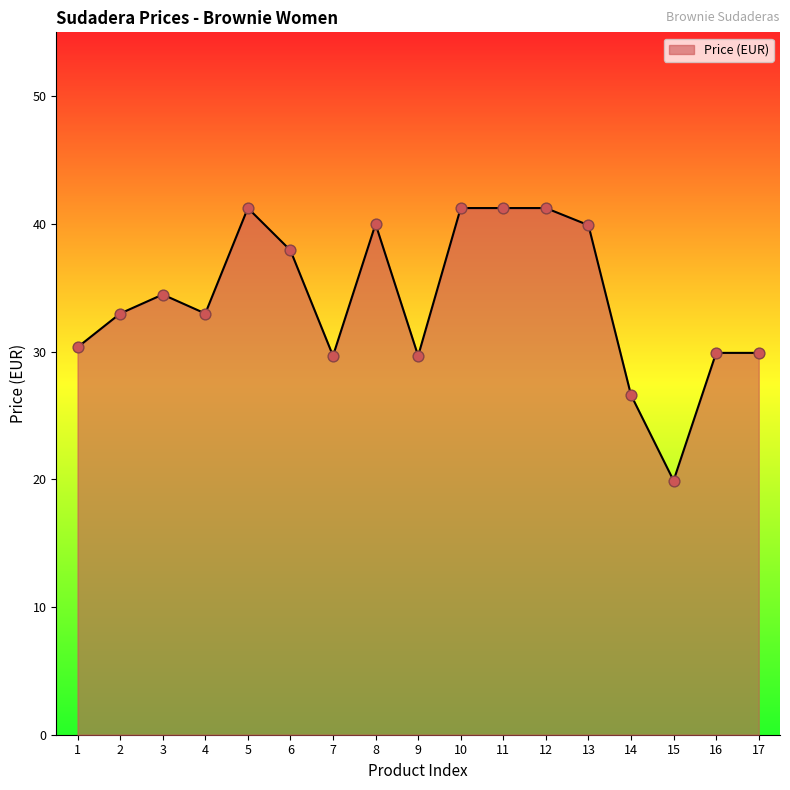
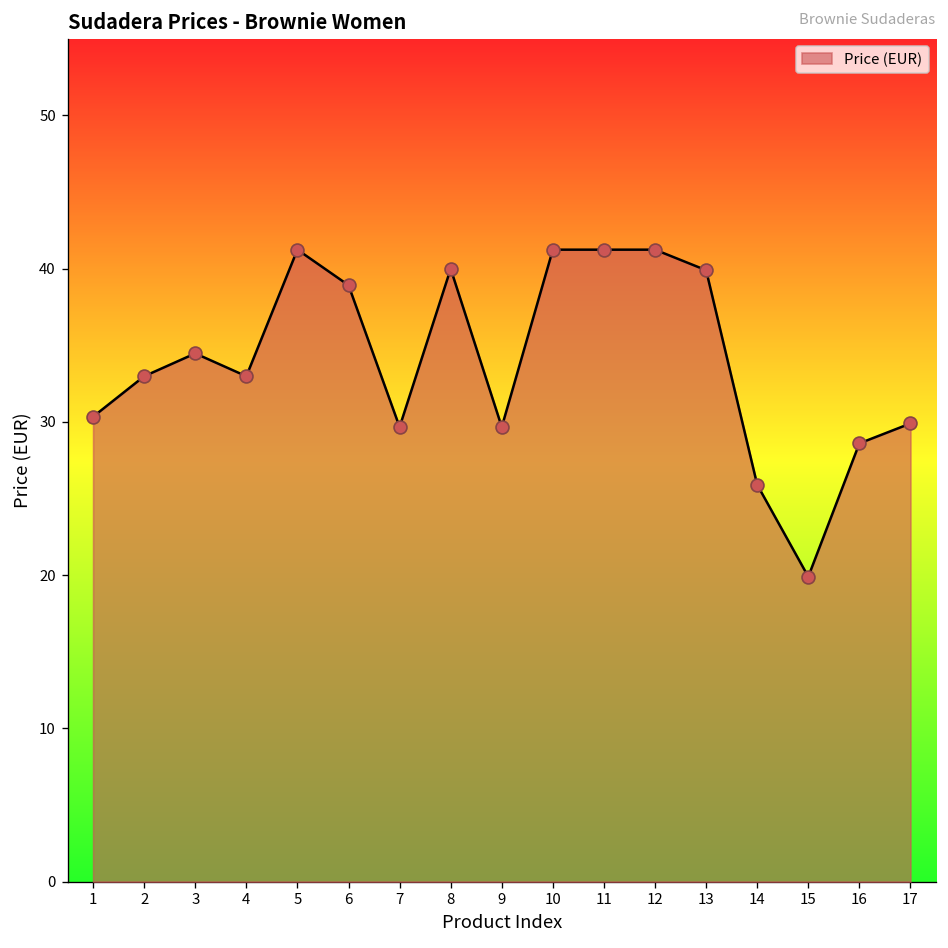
6: 37.9 -> 38.9
14: 26.6 -> 25.9
16: 29.9 -> 28.6
